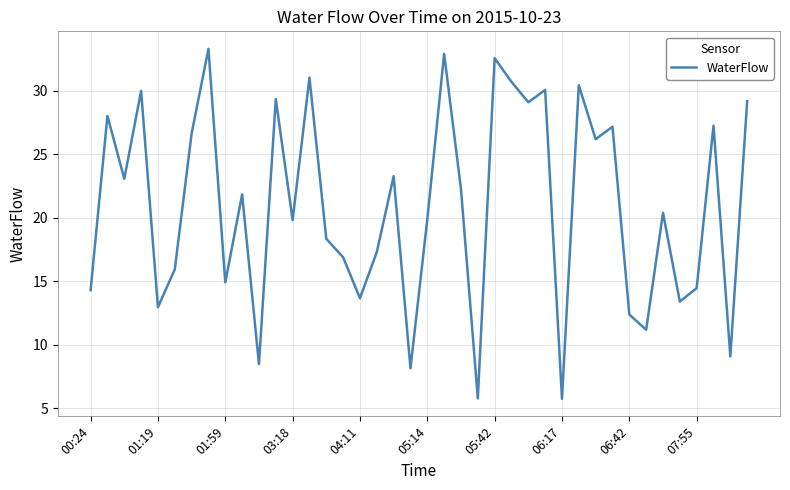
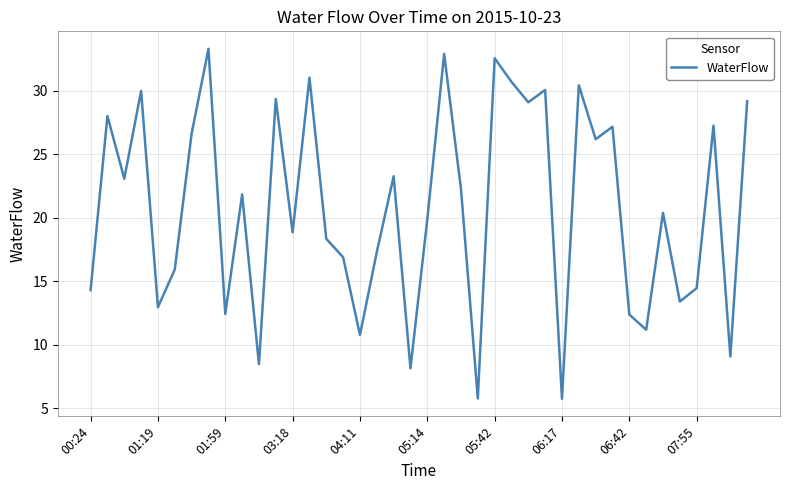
01:59: 14.9 -> 12.4
03:18: 19.8 -> 18.9
04:11: 13.7 -> 10.8
